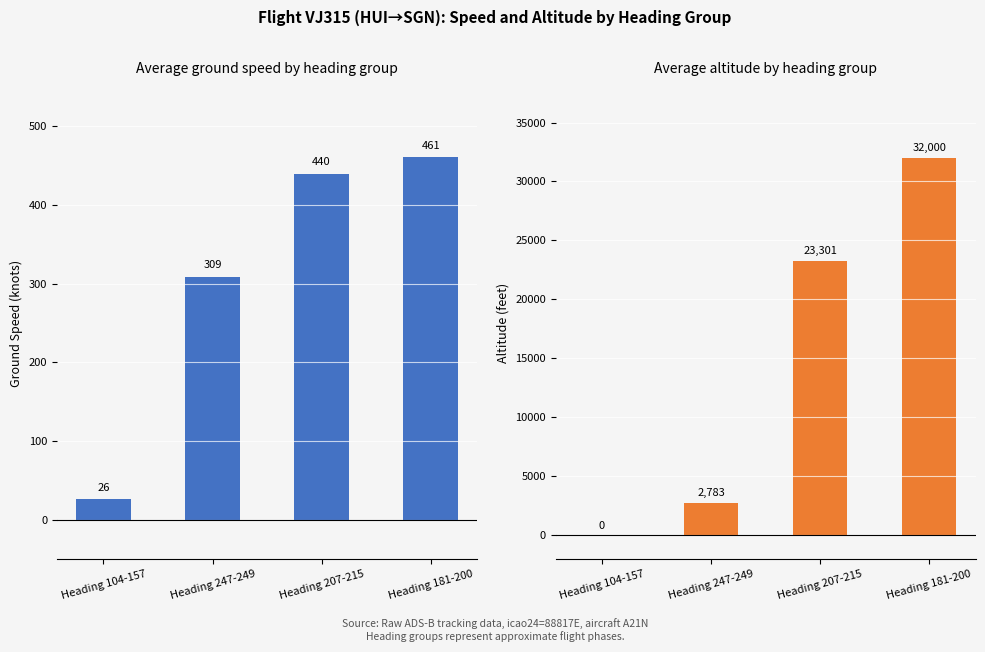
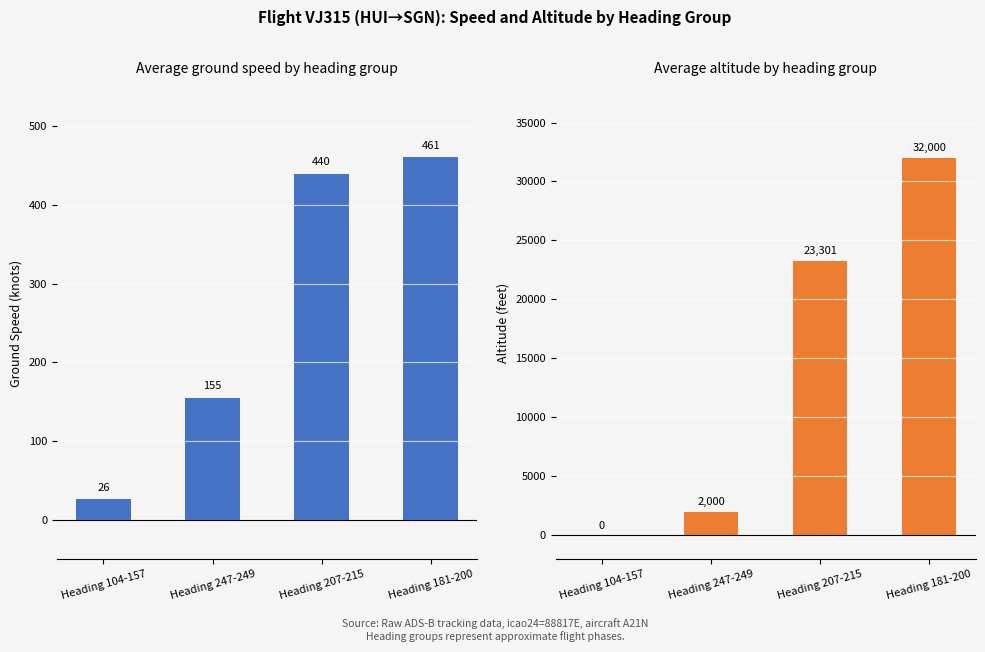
Average ground speed by heading group, Heading 247-249: 309 -> 155
Average altitude by heading group, Heading 247-249: 2,783 -> 2,000
